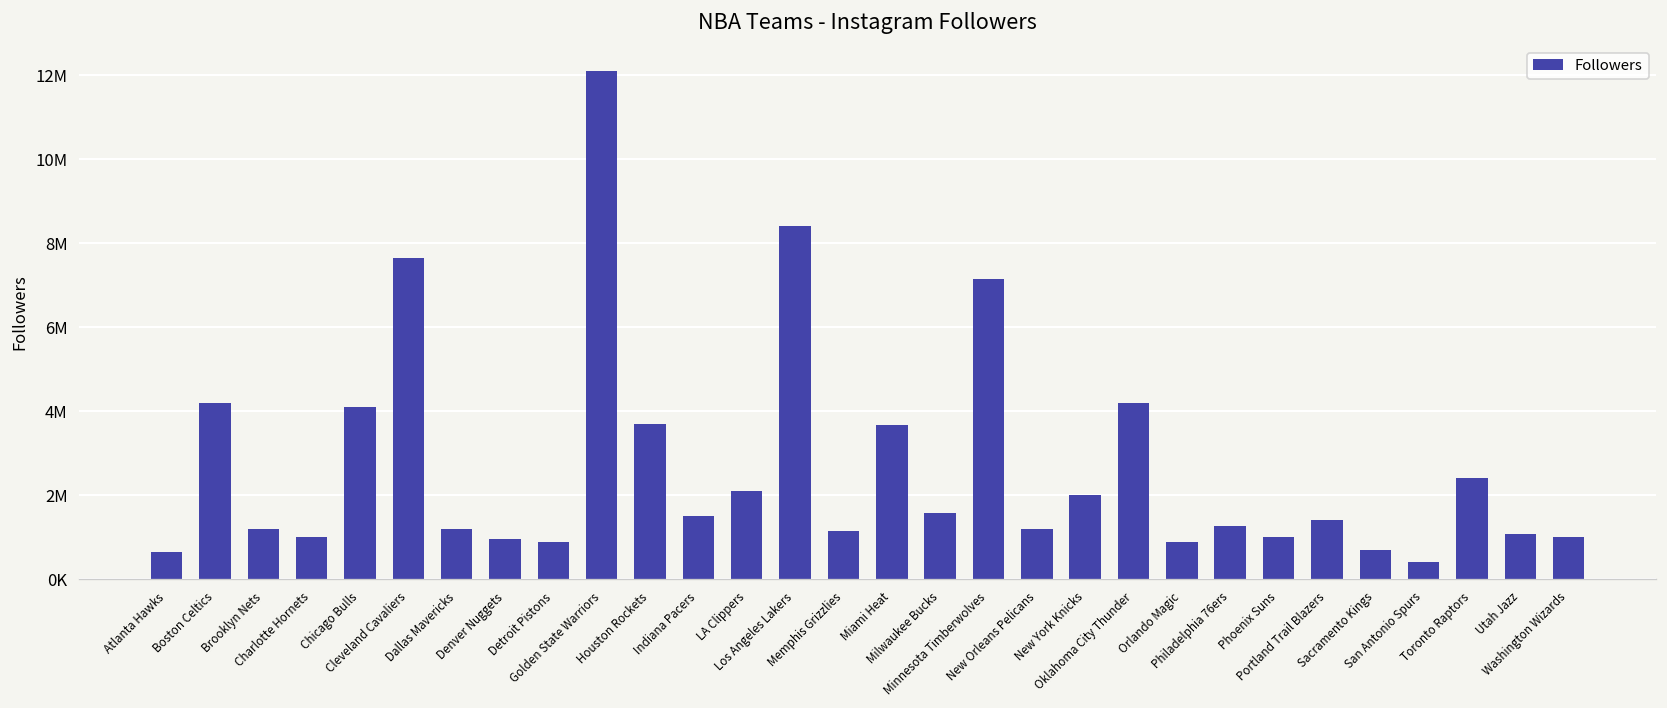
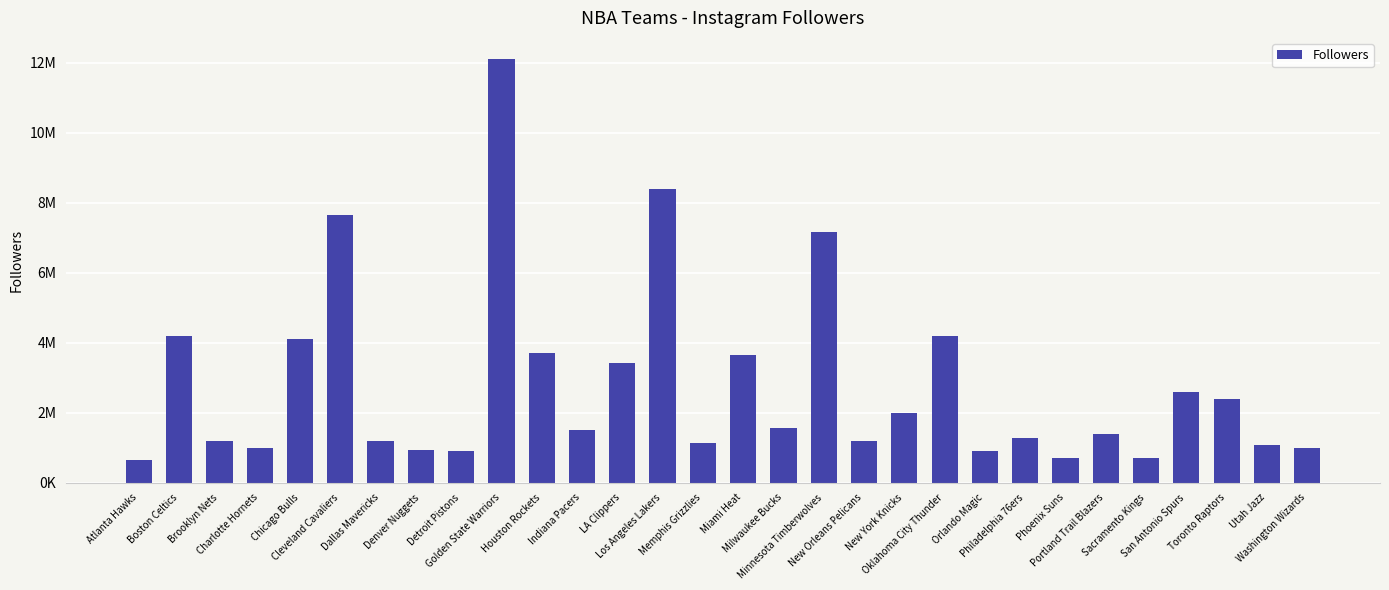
LA Clippers: 2100000 -> 3400000
Phoenix Suns: 1000000 -> 700000
San Antonio Spurs: 400000 -> 2600000
